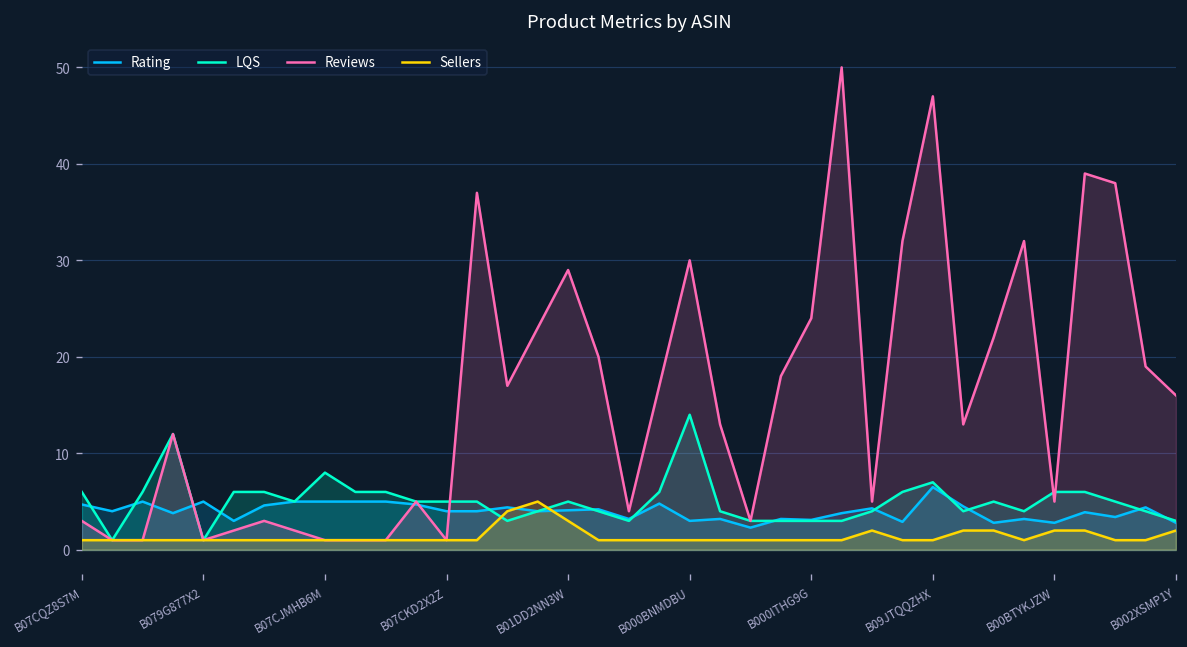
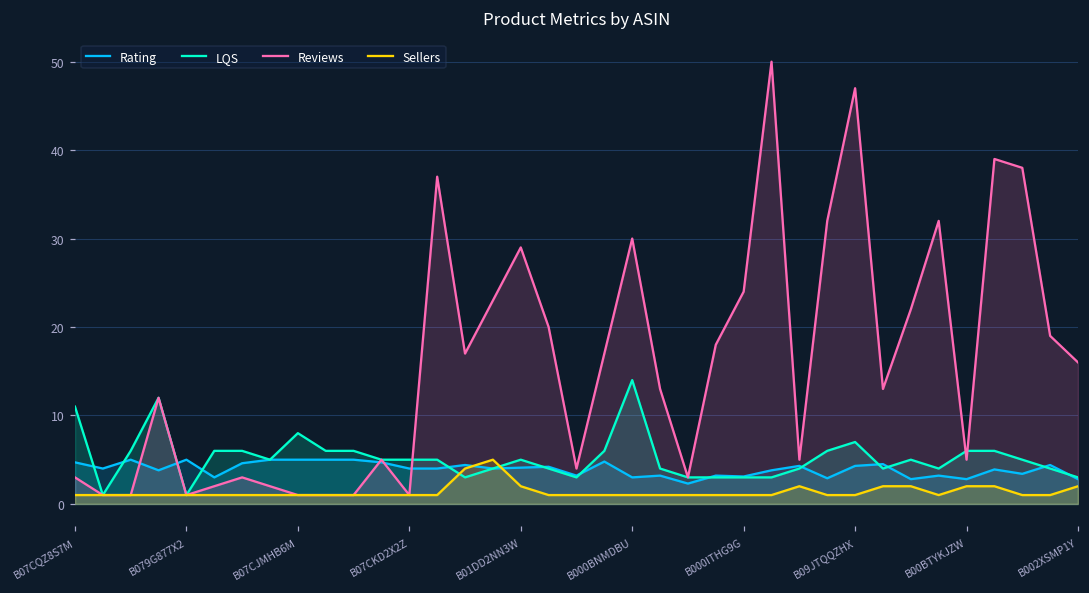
LQS, B07CQZ8S7M: 6 -> 11
Sellers, B01DD2NN3W: 3 -> 2
Rating, B09JTQQZHX: 7 -> 4
